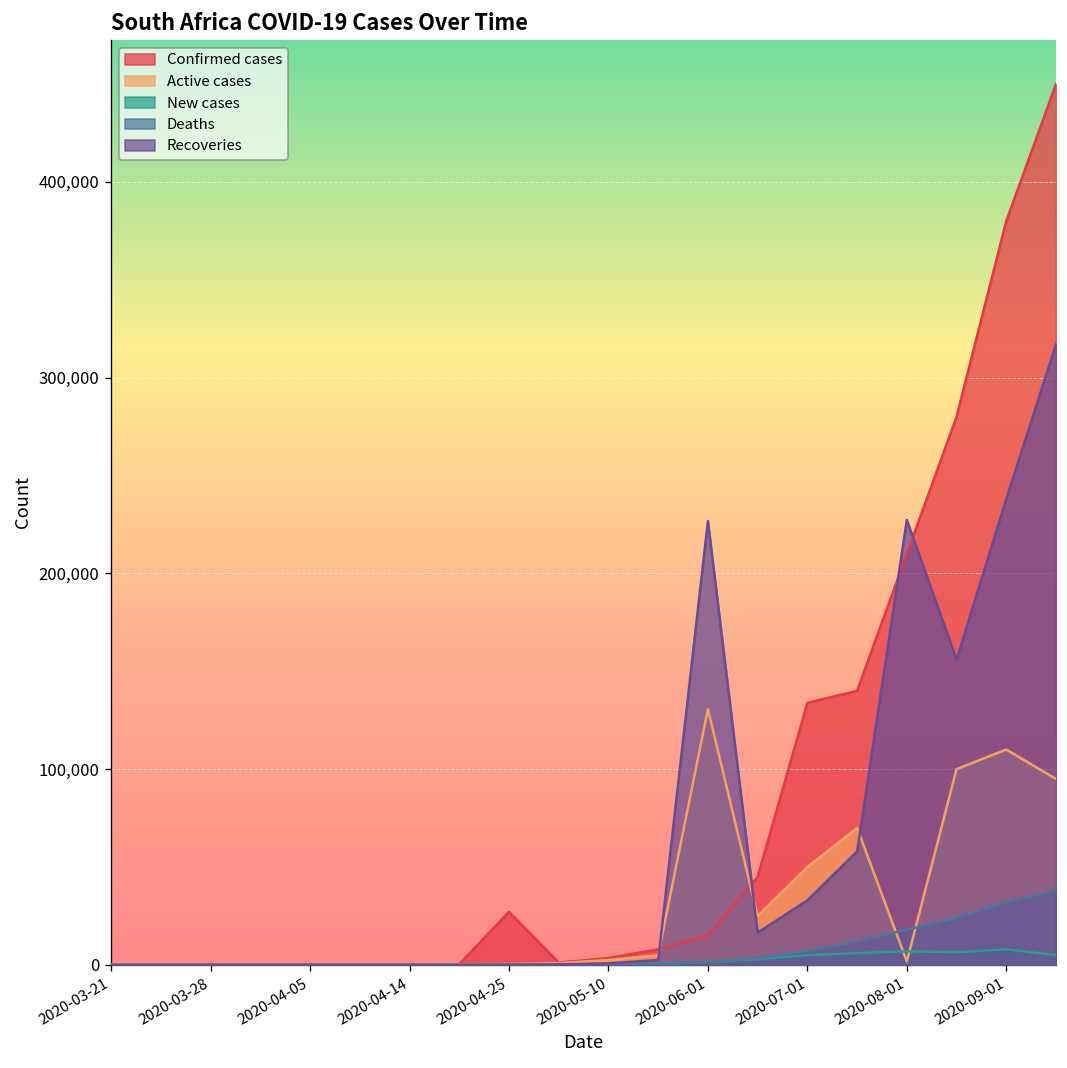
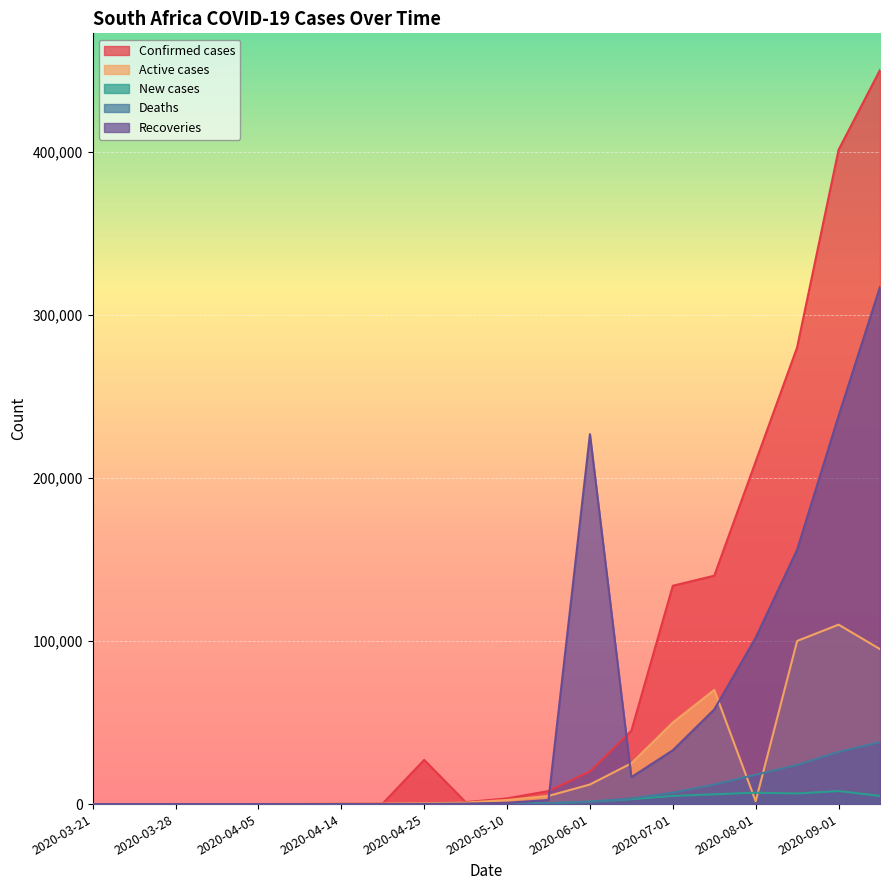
Confirmed cases, 2020-06-01: 15,000 -> 20,000
Active cases, 2020-06-01: 131,000 -> 12,000
Recoveries, 2020-08-01: 227,000 -> 102,000
Confirmed cases, 2020-09-01: 380,000 -> 401,000
